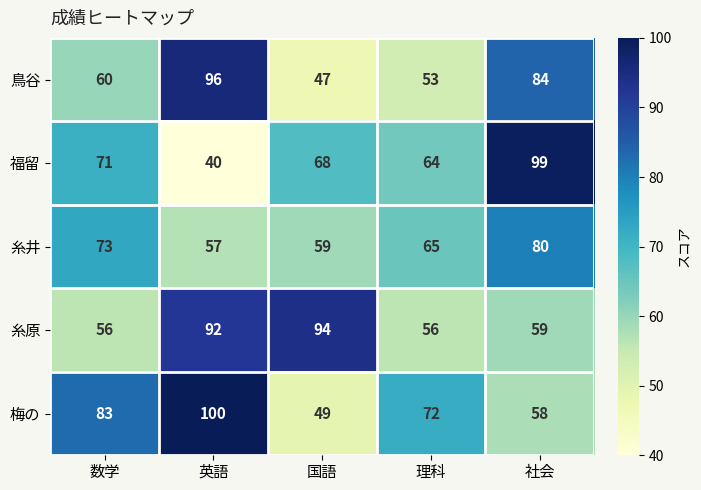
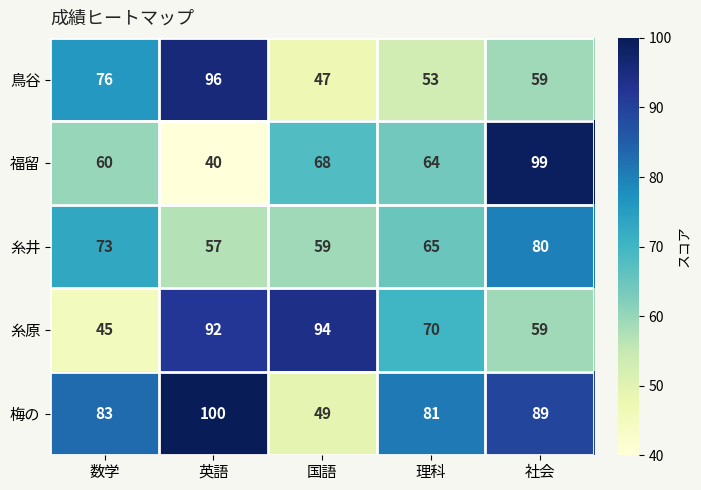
鳥谷, 数学: 60 -> 76
鳥谷, 社会: 84 -> 59
福留, 数学: 71 -> 60
糸原, 数学: 56 -> 45
糸原, 理科: 56 -> 70
梅の, 理科: 72 -> 81
梅の, 社会: 58 -> 89
